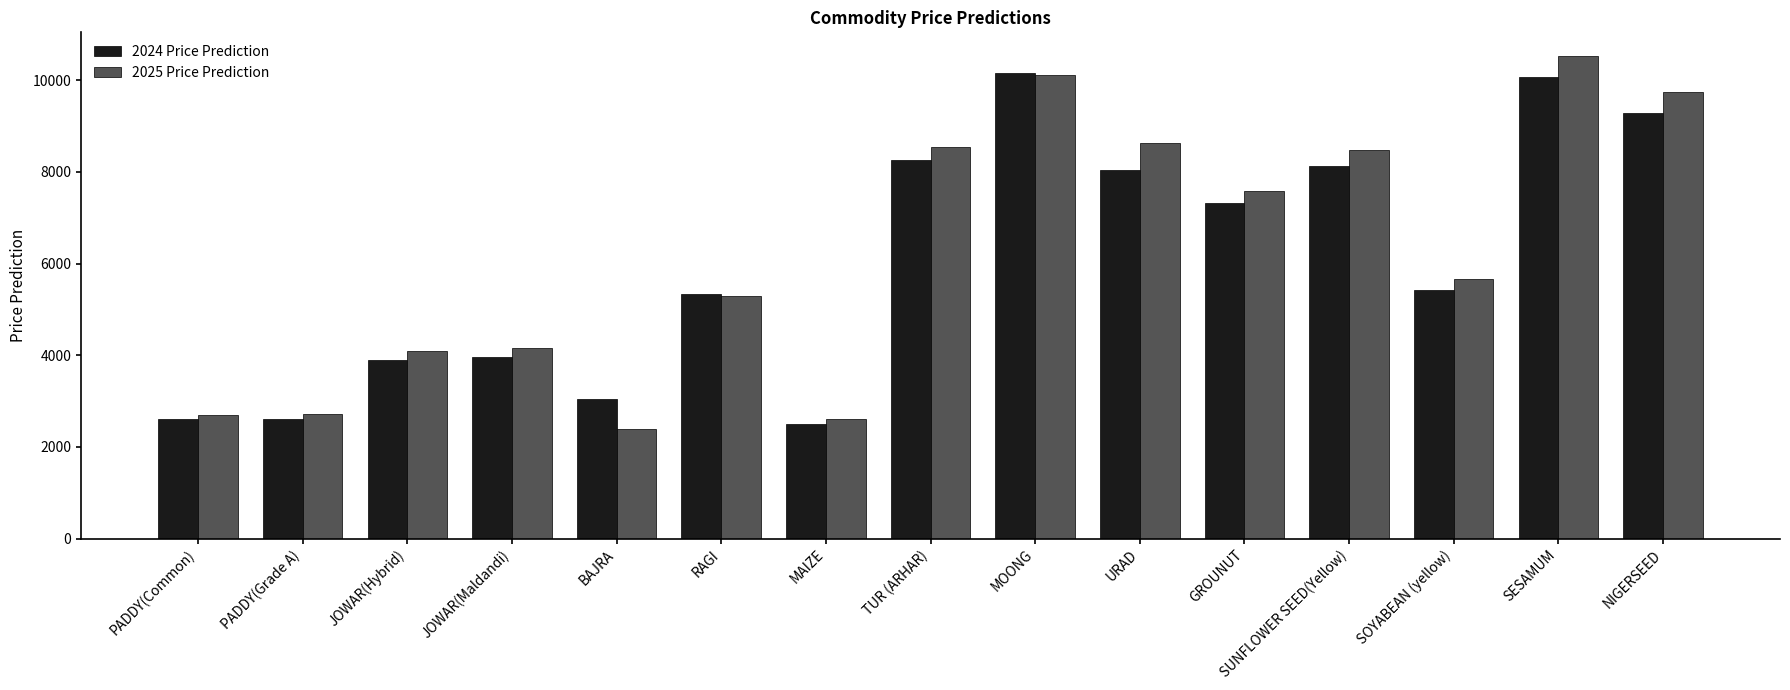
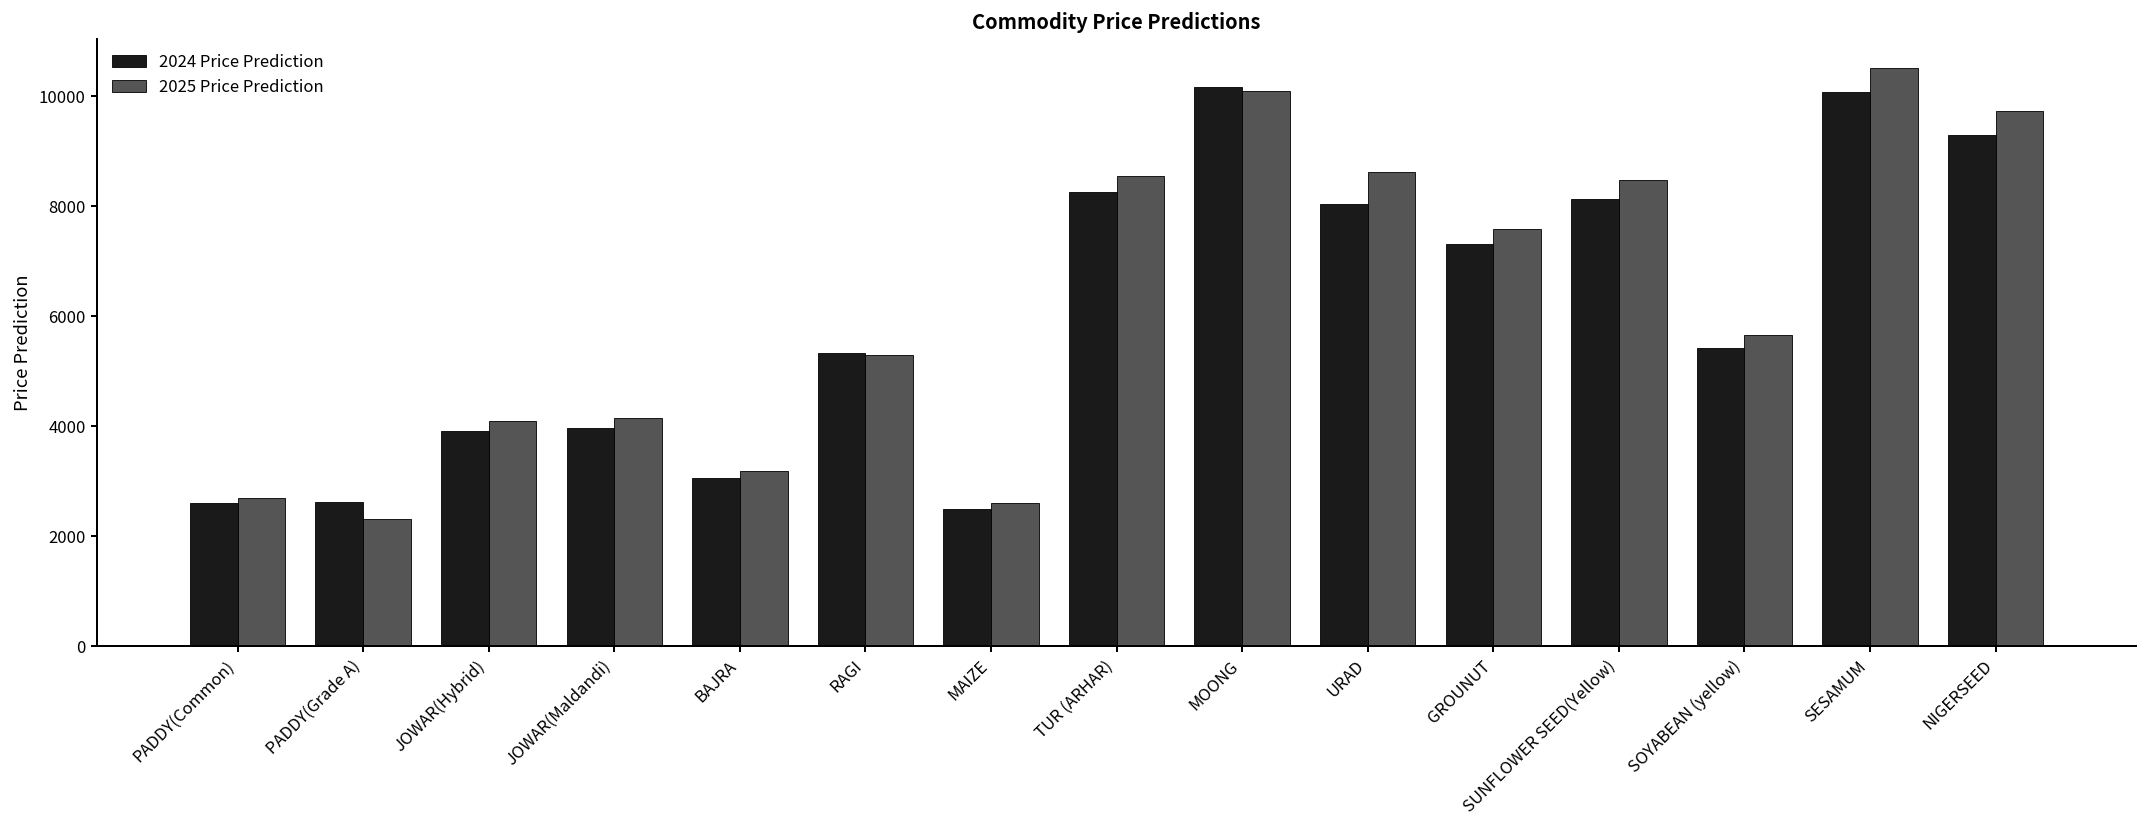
2025 Price Prediction, PADDY(Grade A): 2700 -> 2300
2025 Price Prediction, BAJRA: 2400 -> 3200
